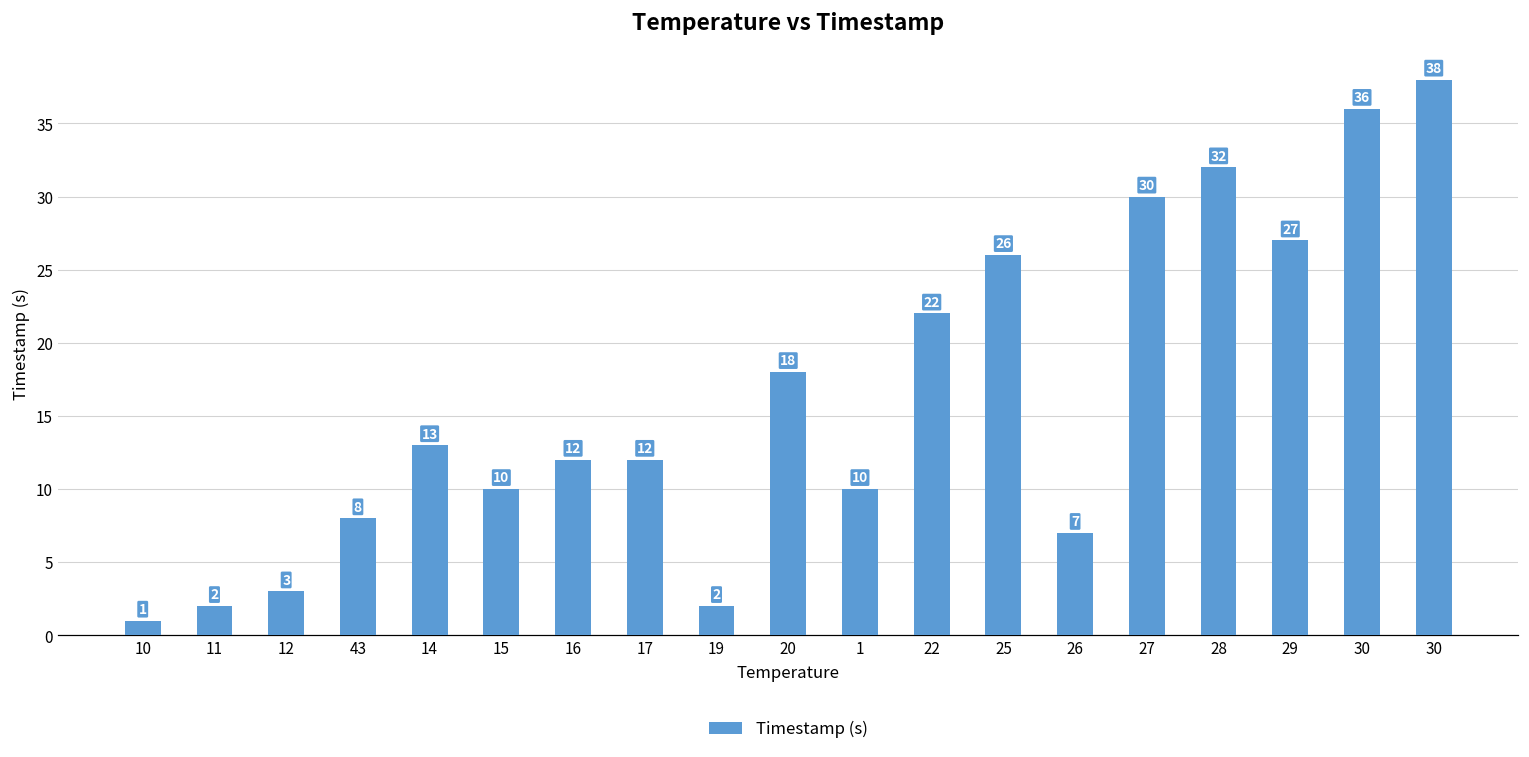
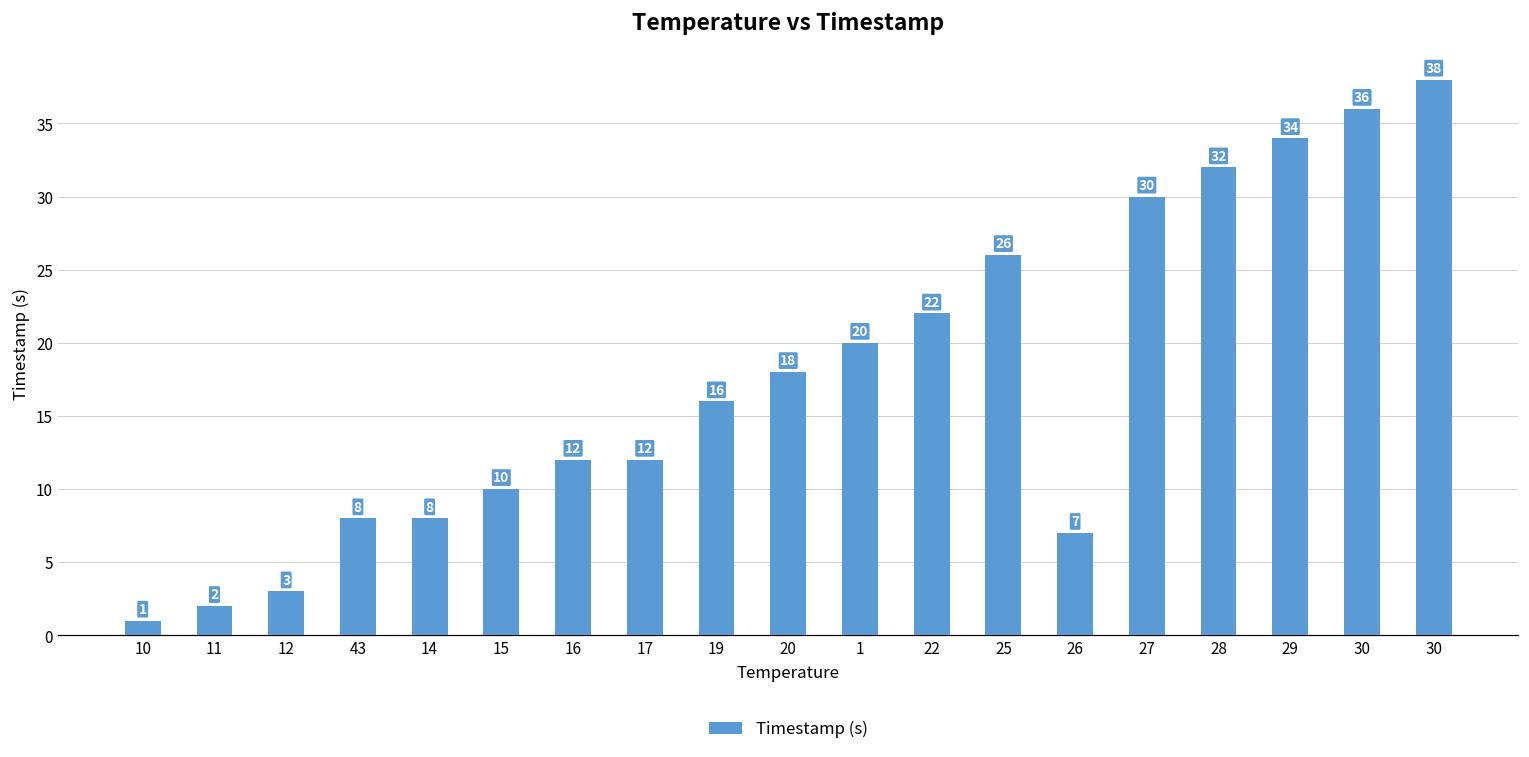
14: 13 -> 8
19: 2 -> 16
1: 10 -> 20
29: 27 -> 34
